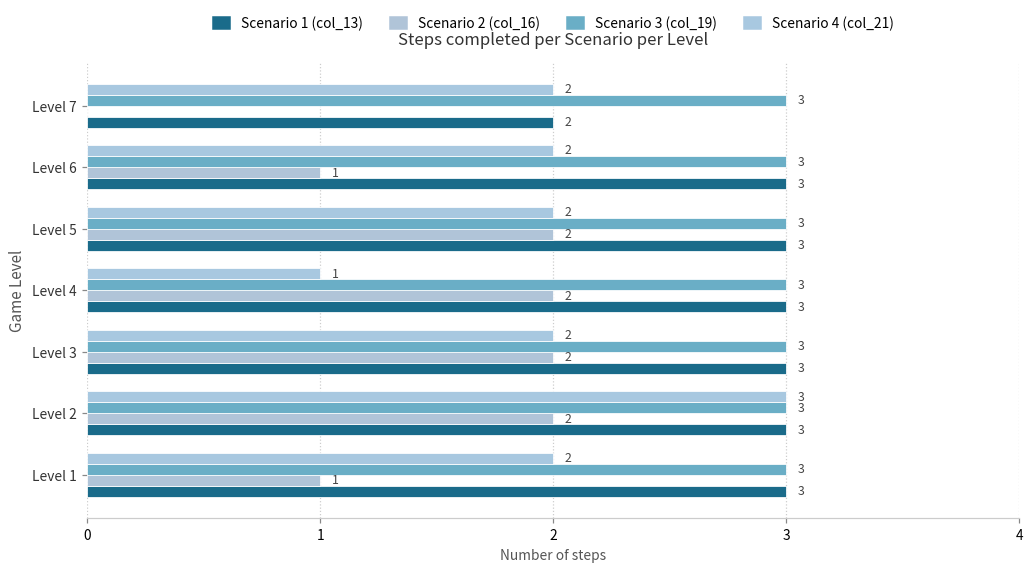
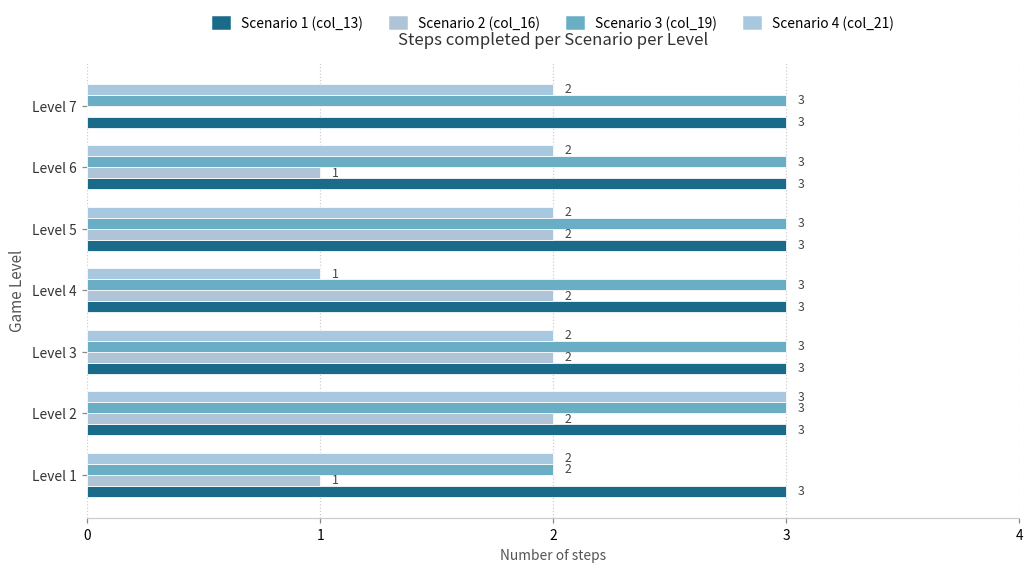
Scenario 1 (col_13), Level 7: 2 -> 3
Scenario 3 (col_19), Level 1: 3 -> 2
